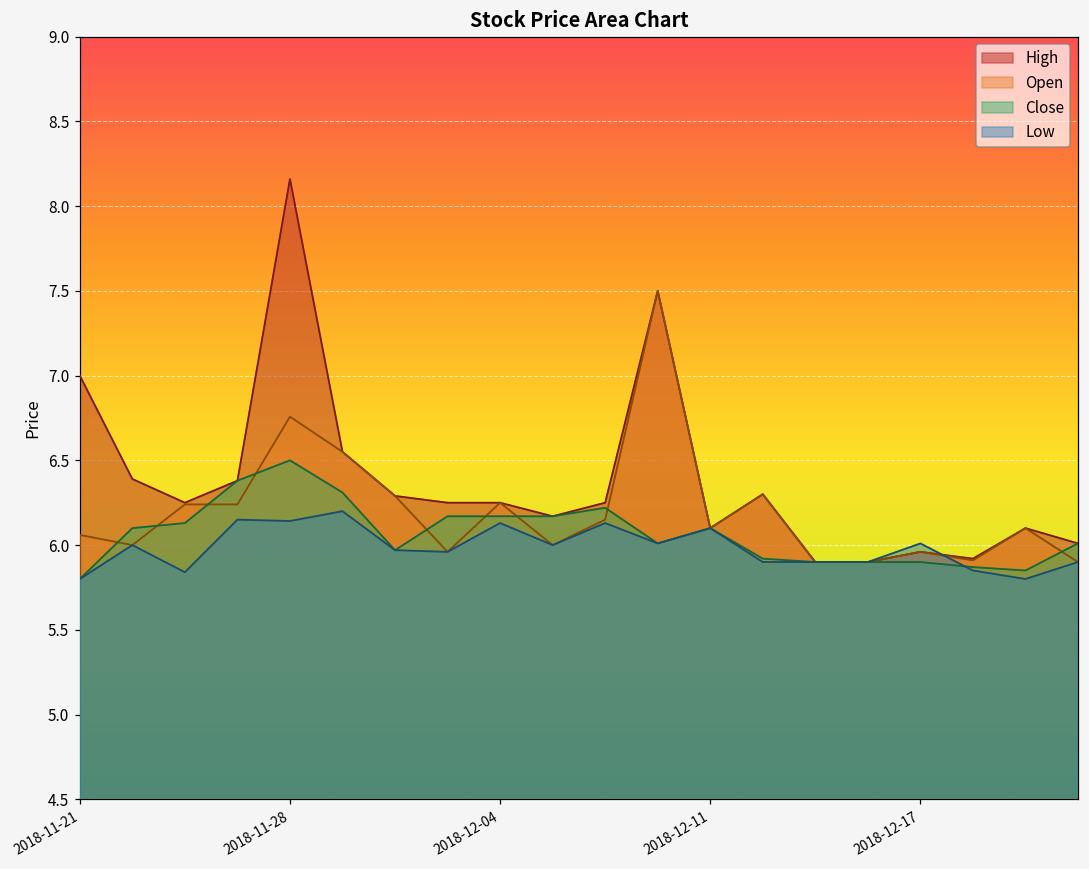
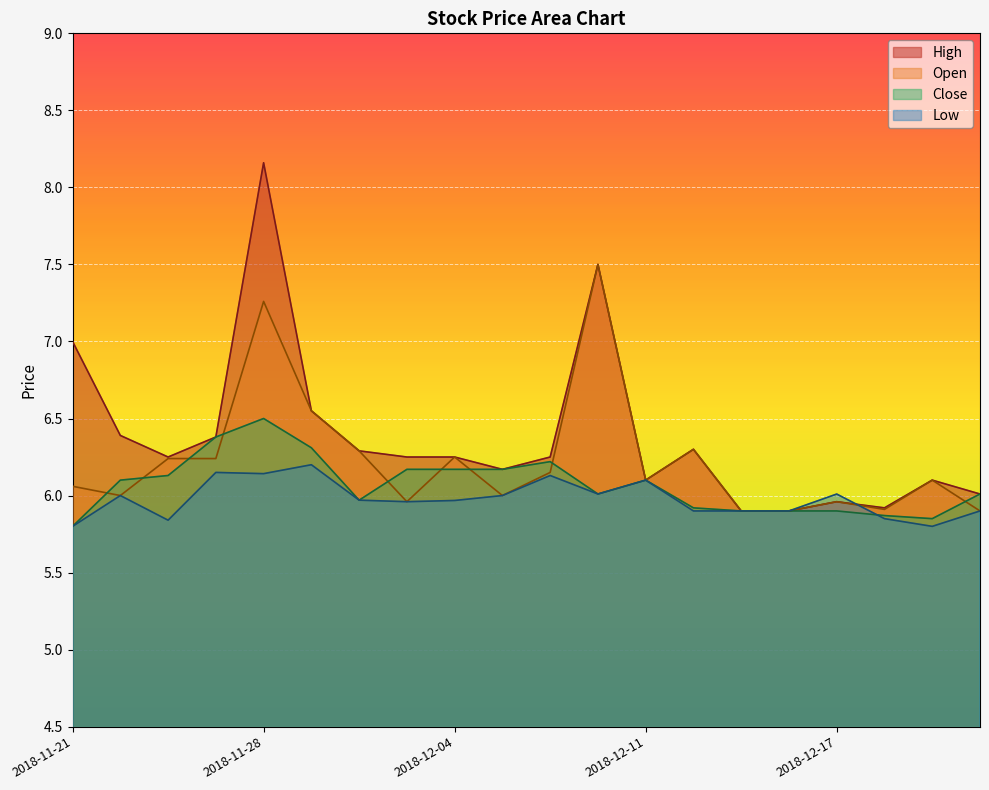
Open, 2018-11-28: 6.76 -> 7.26
Low, 2018-12-04: 6.13 -> 5.97
